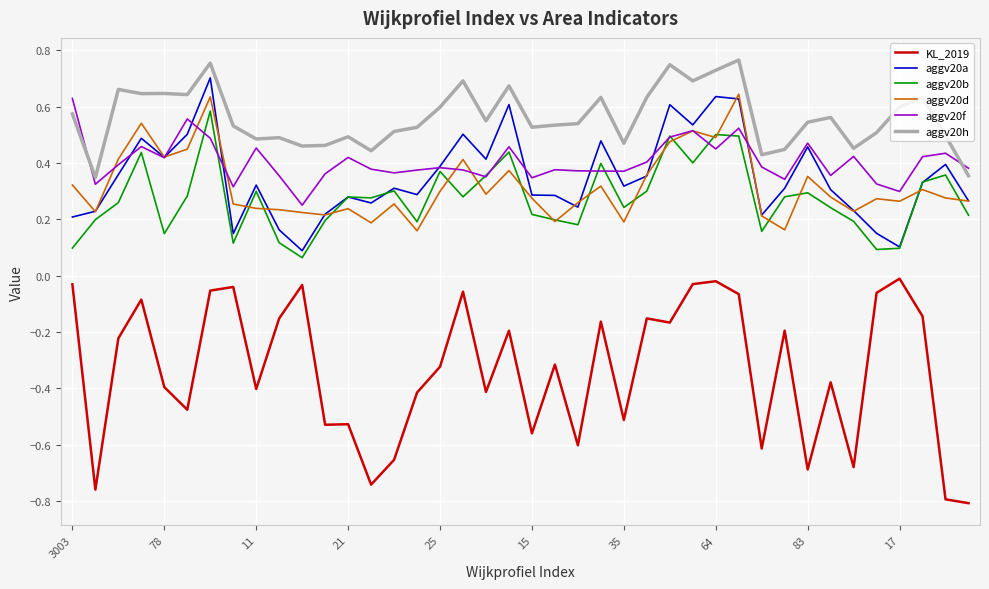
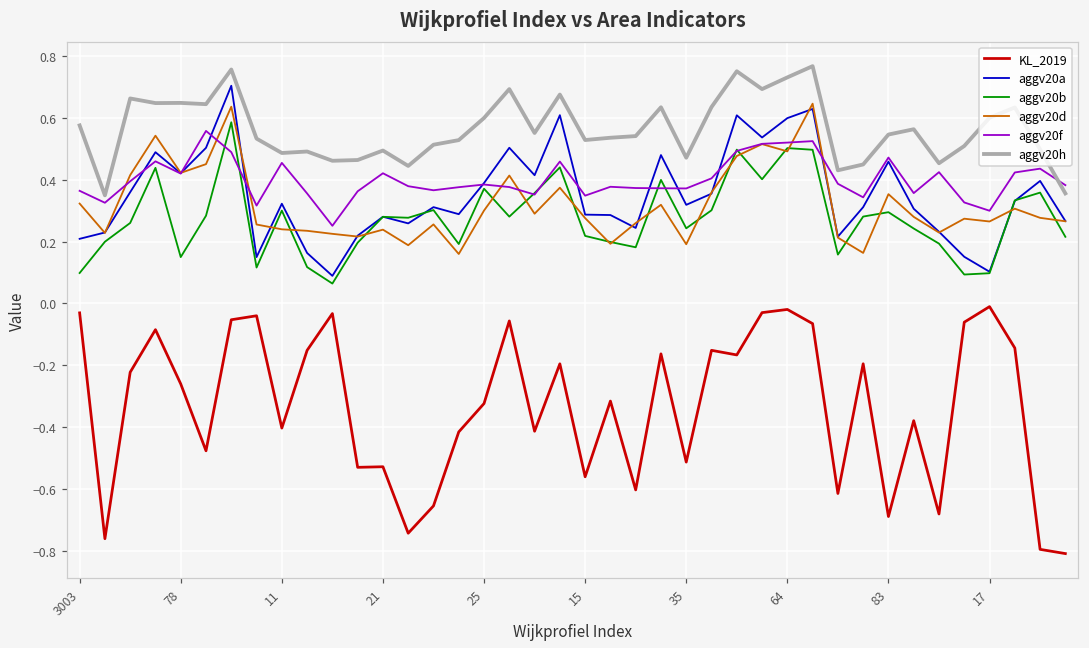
aggv20f, 3003: 0.63 -> 0.36
KL_2019, 78: -0.40 -> -0.26
aggv20a, 64: 0.64 -> 0.60
aggv20f, 64: 0.45 -> 0.52
